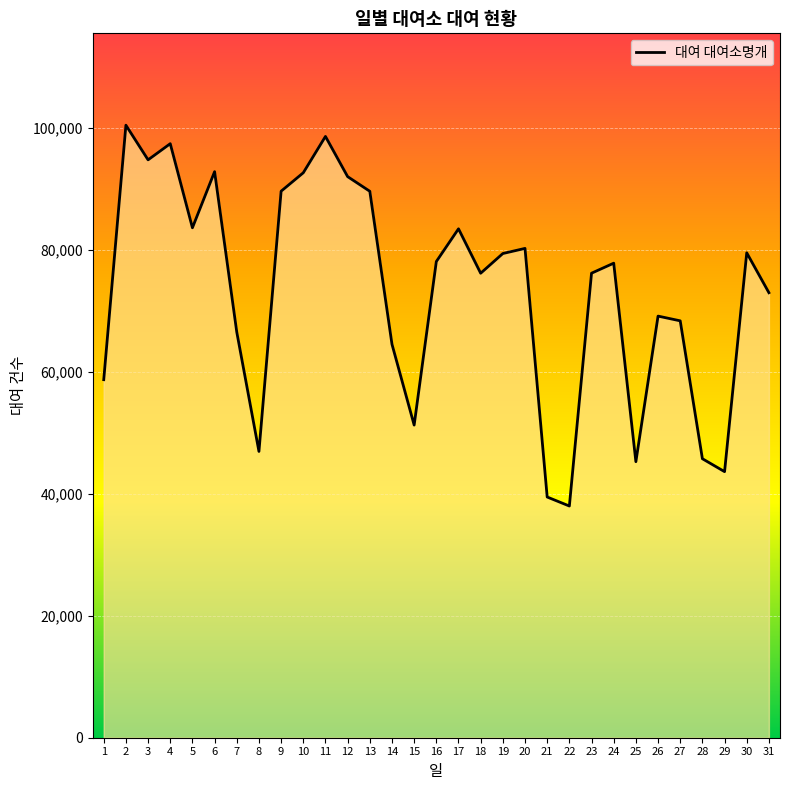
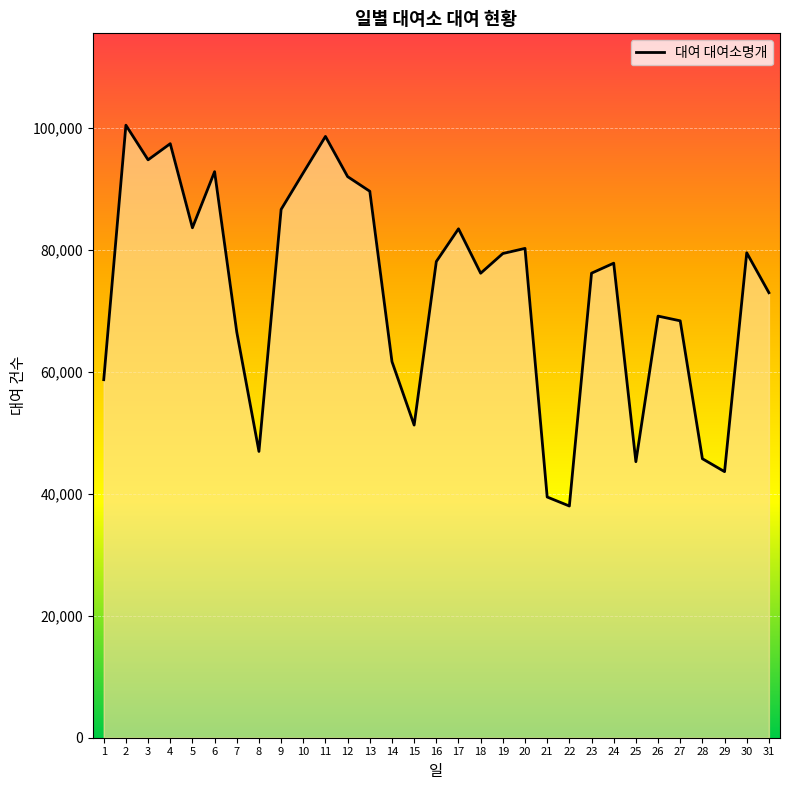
9: 90,000 -> 87,000
14: 64,000 -> 62,000
